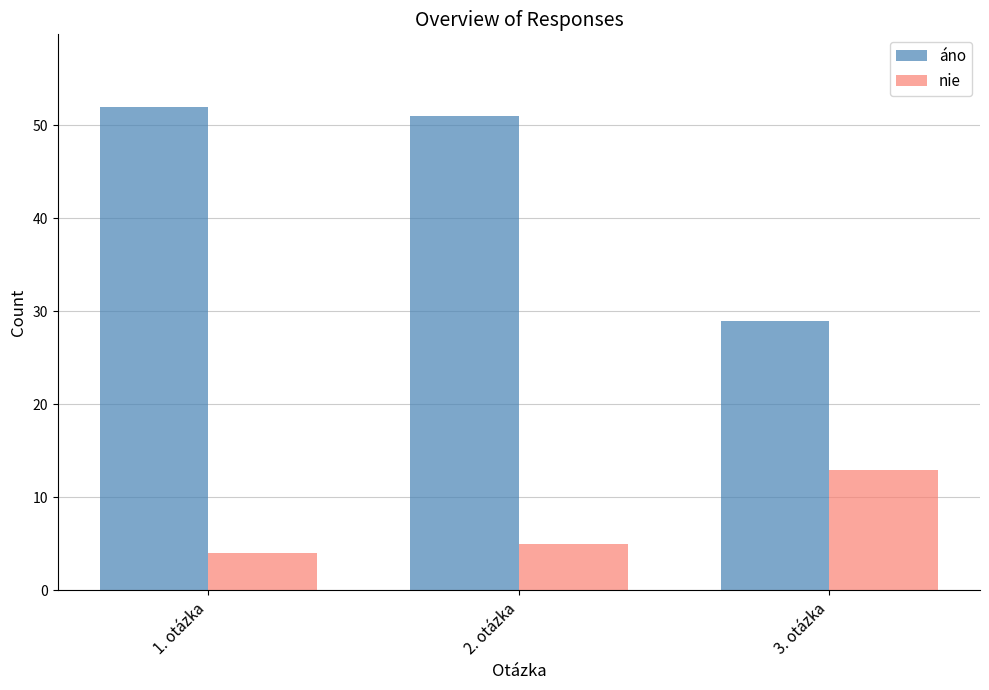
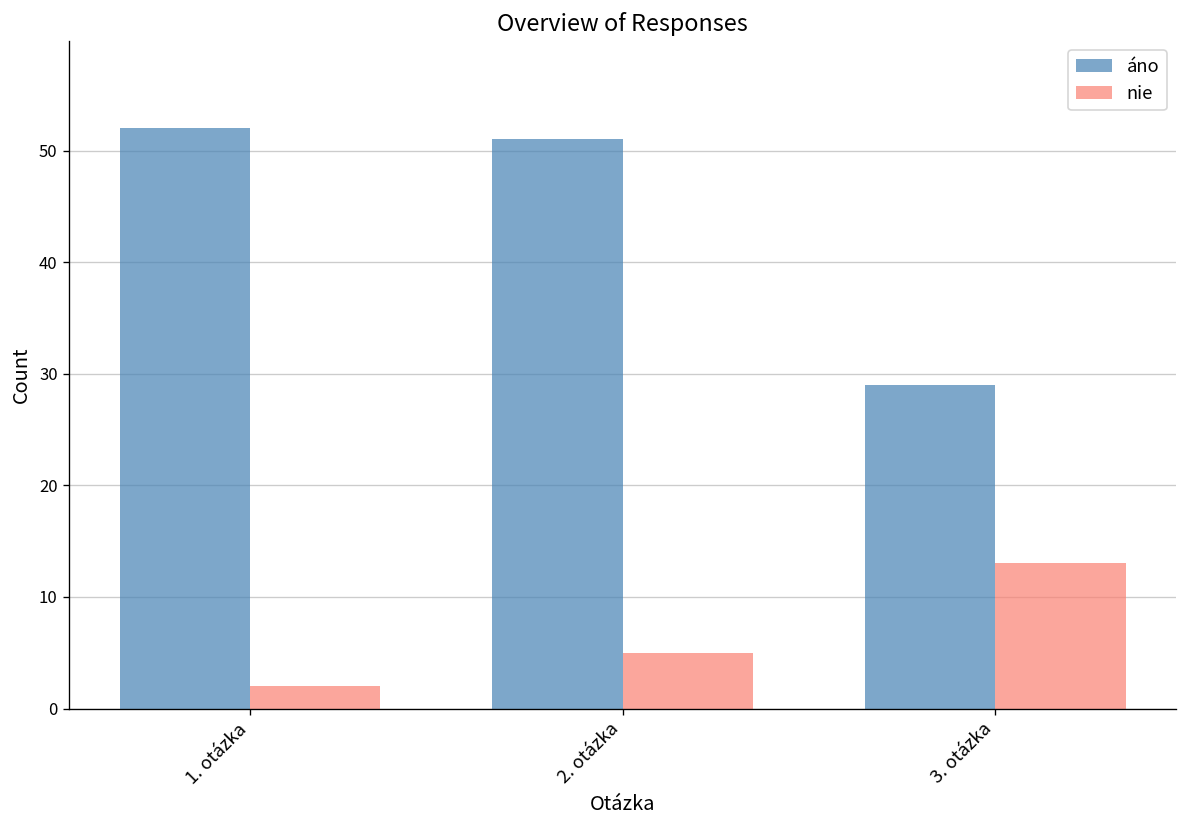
nie, 1. otázka: 4 -> 2
